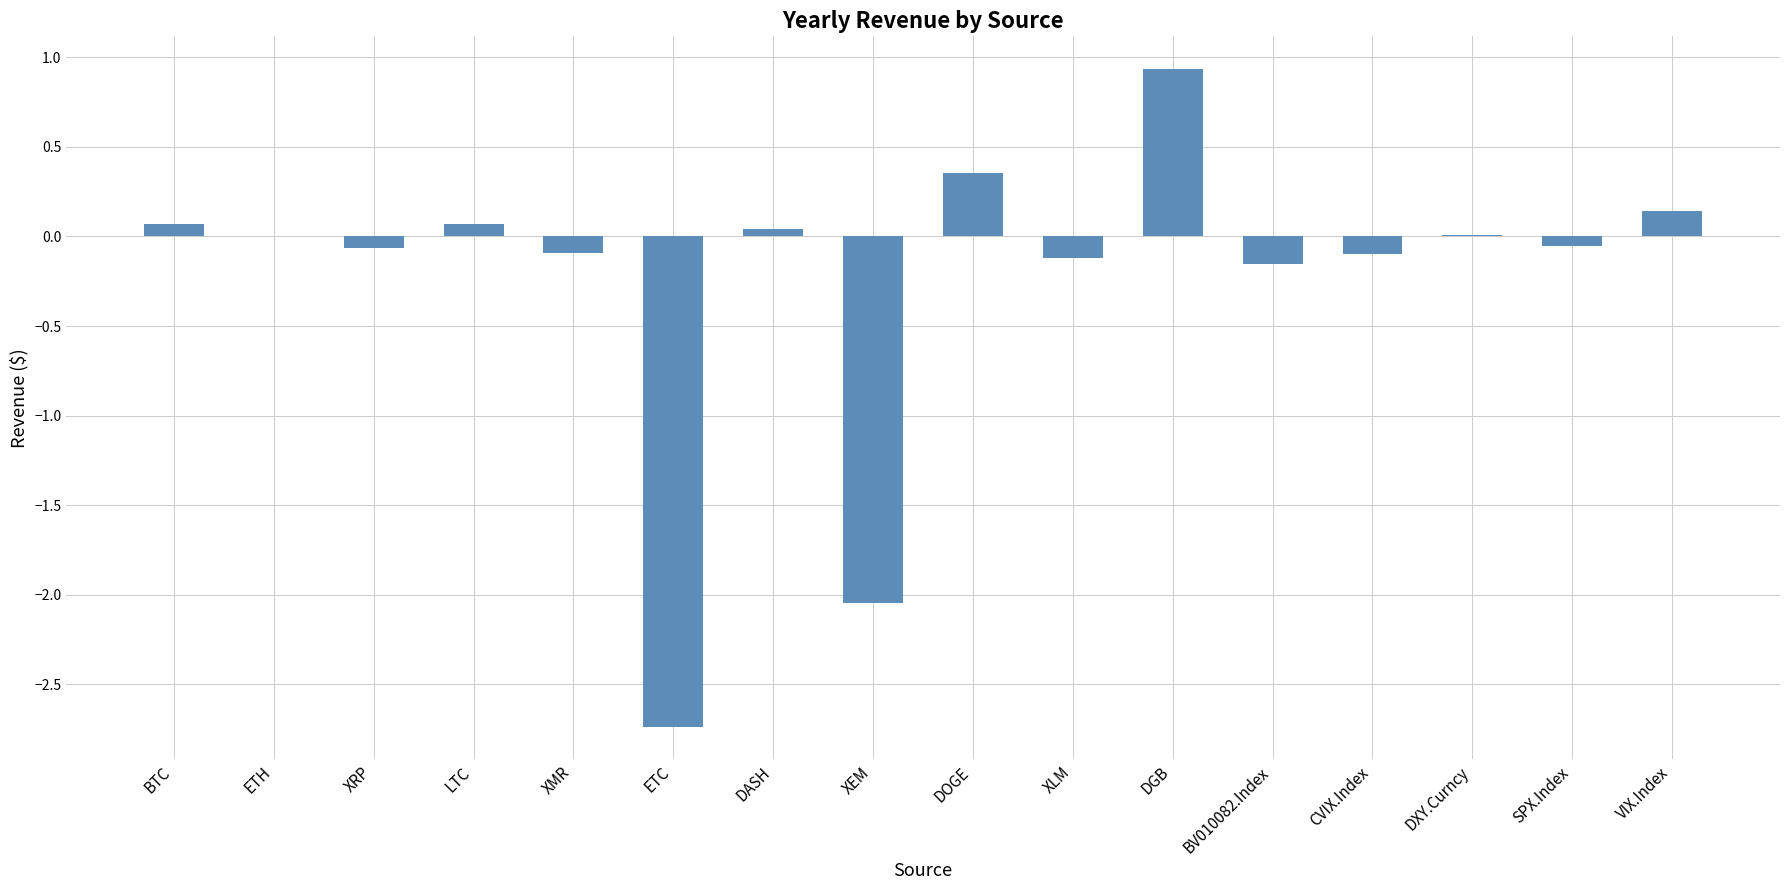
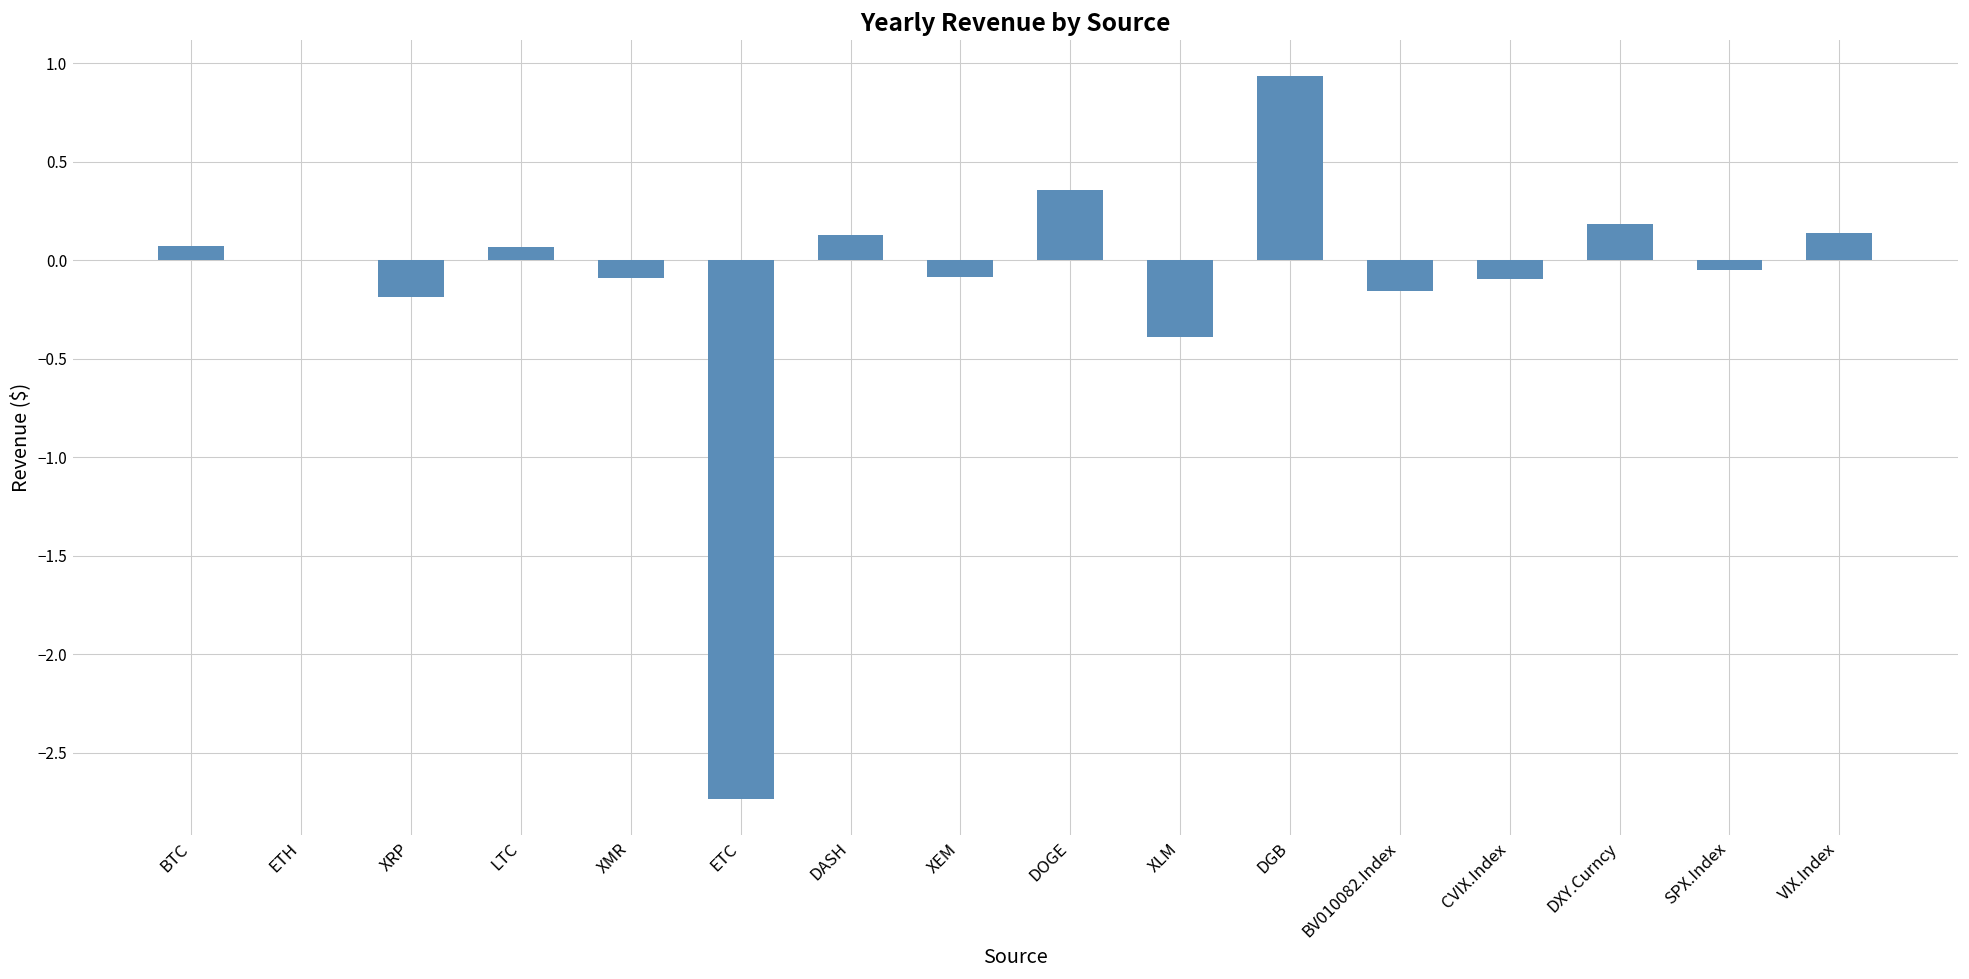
XRP: -0.06 -> -0.19
DASH: 0.04 -> 0.13
XEM: -2.05 -> -0.09
XLM: -0.12 -> -0.39
DXY.Curncy: 0.01 -> 0.18
